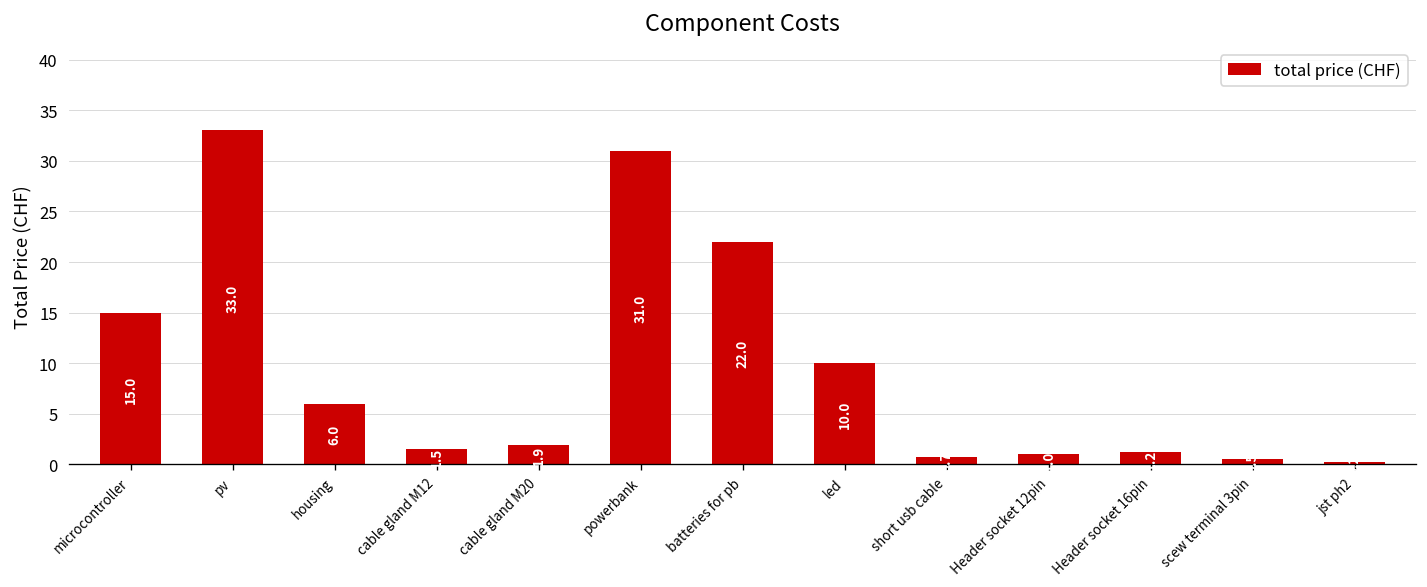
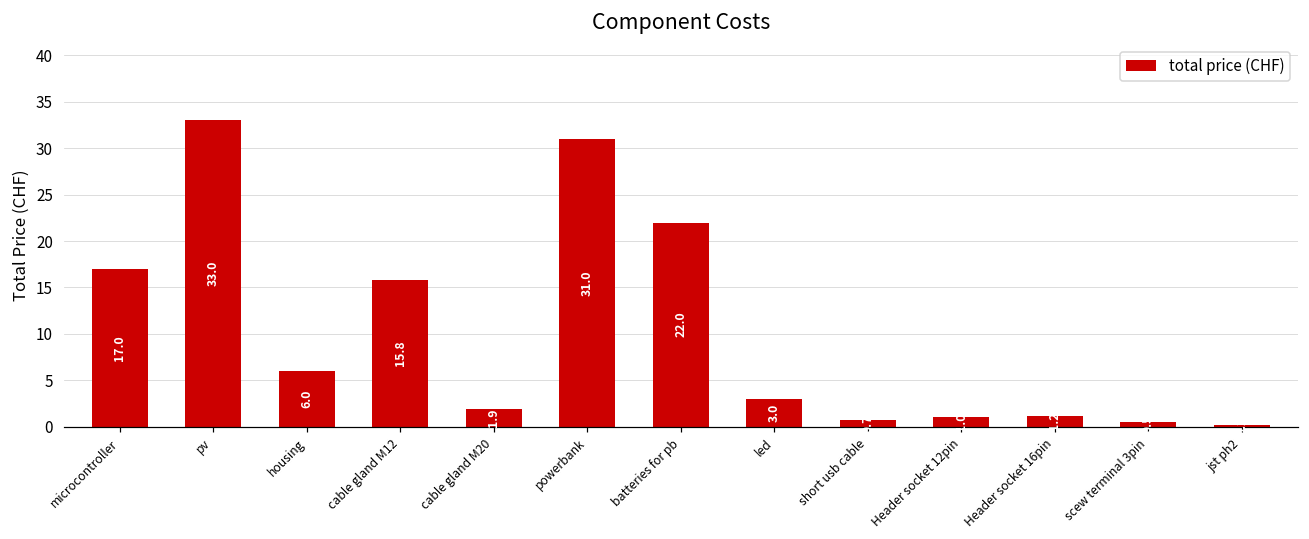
microcontroller: 15.0 -> 17.0
cable gland M12: 1.5 -> 15.8
led: 10.0 -> 3.0
